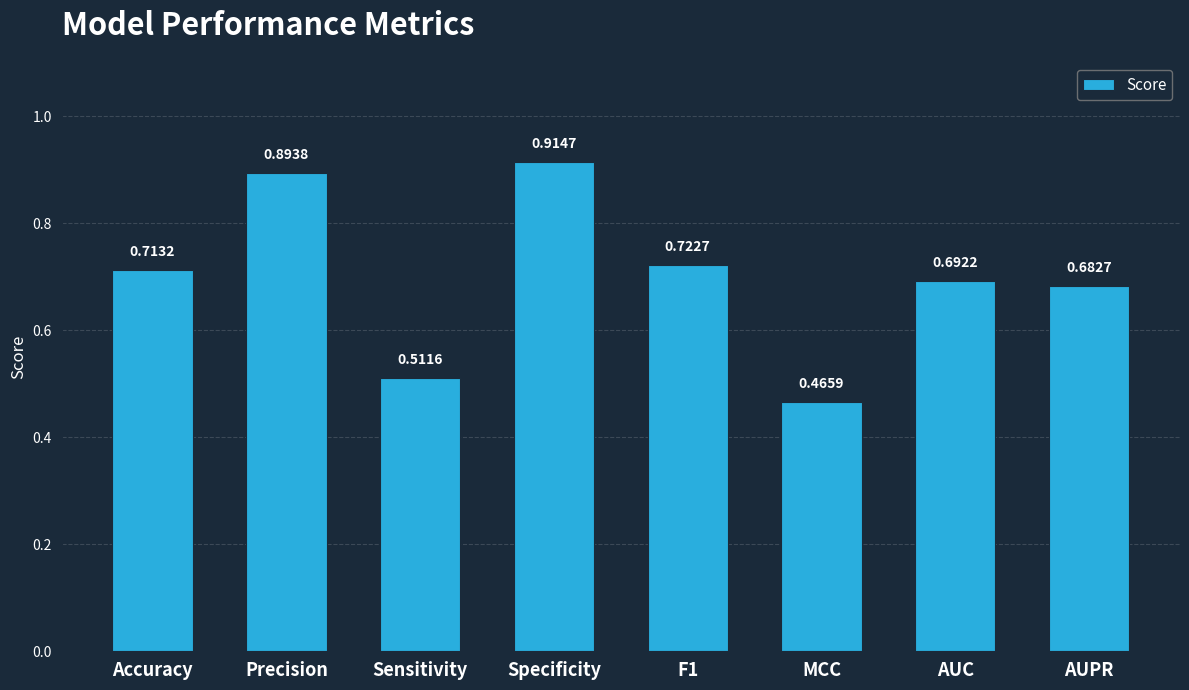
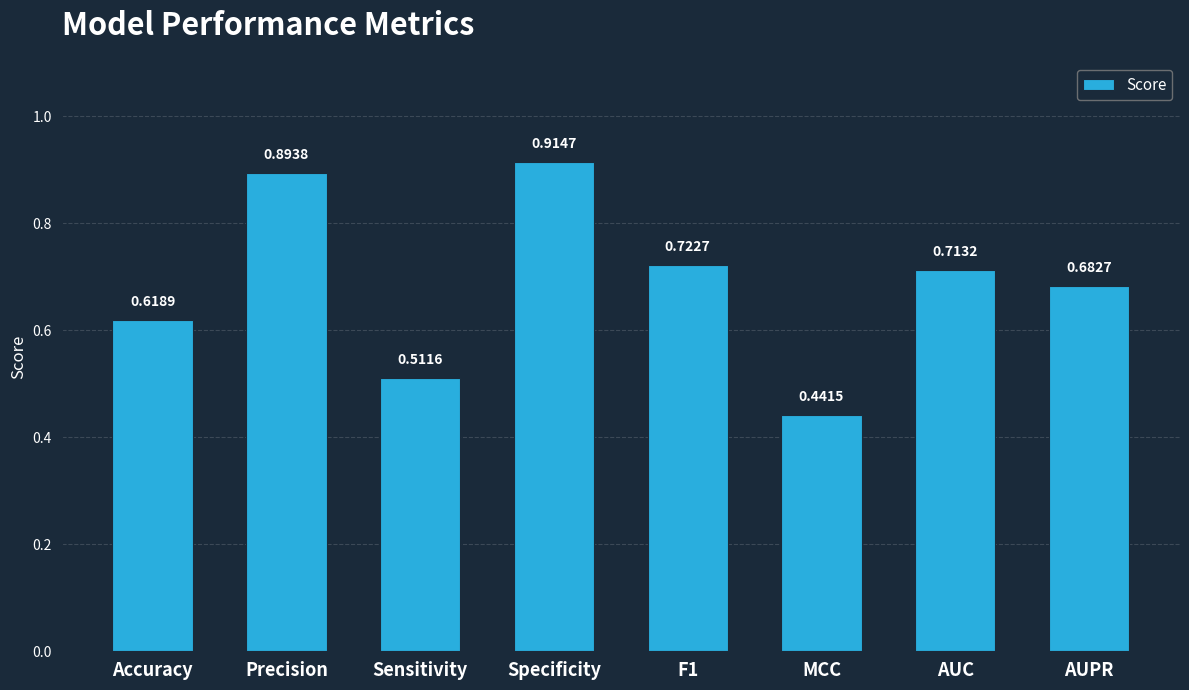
Accuracy: 0.7132 -> 0.6189
MCC: 0.4659 -> 0.4415
AUC: 0.6922 -> 0.7132
